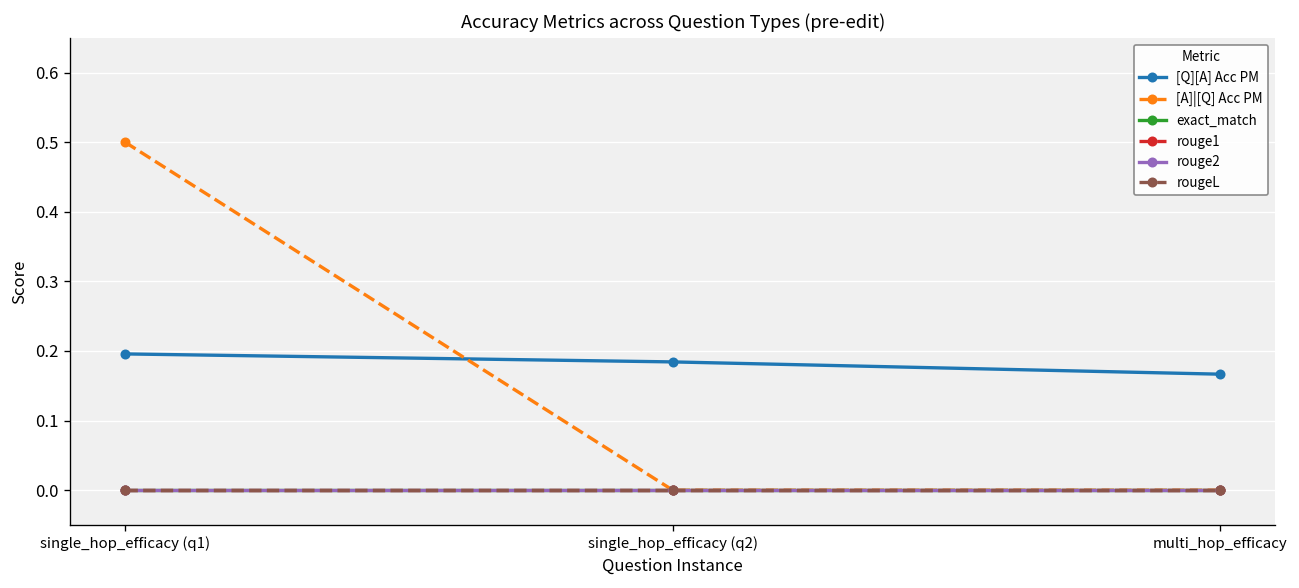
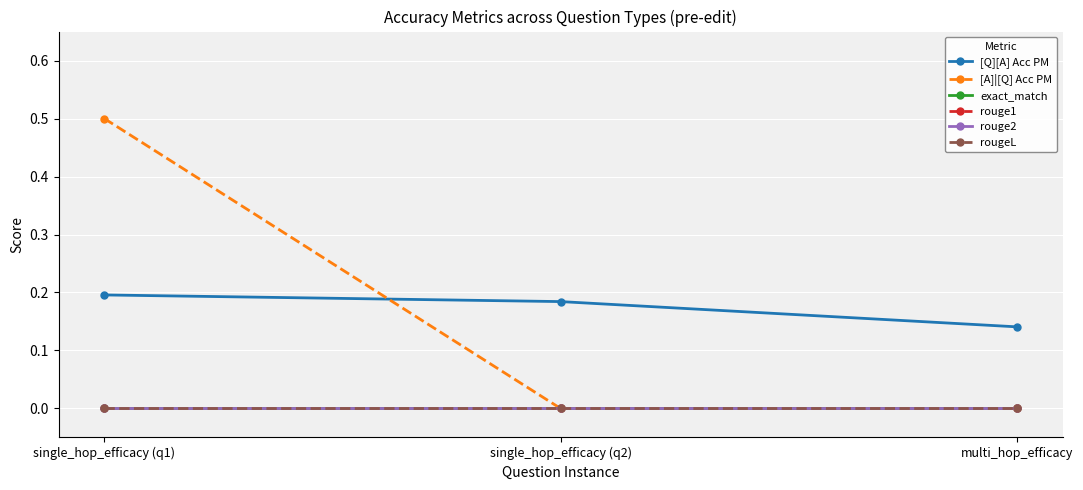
[Q][A] Acc PM, multi_hop_efficacy: 0.17 -> 0.14
